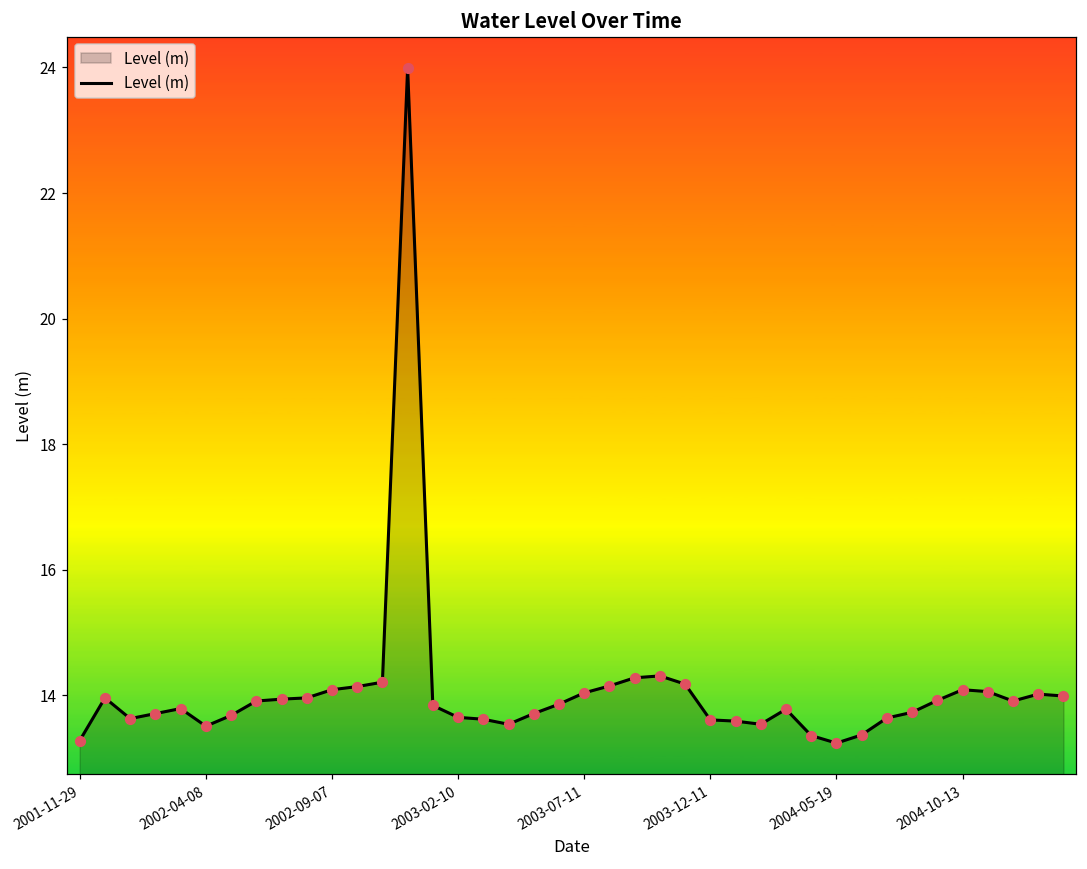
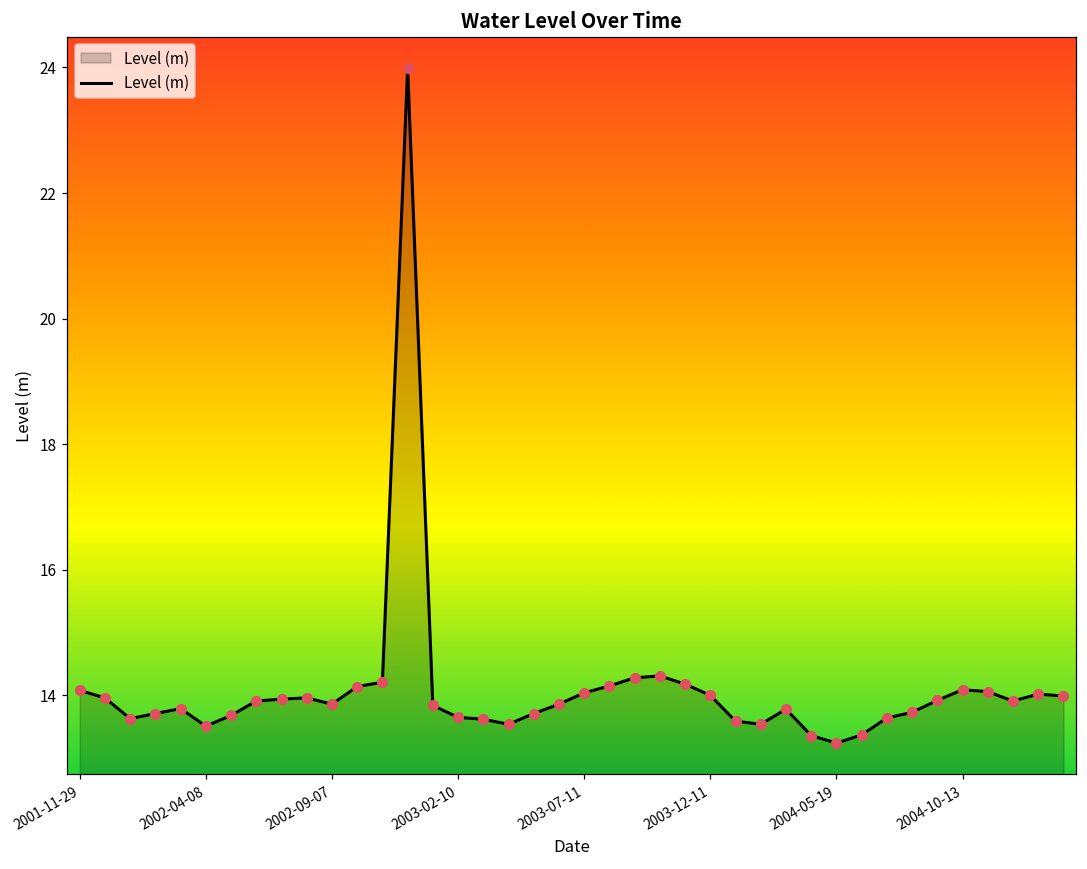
2001-11-29: 13.3 -> 14.1
2002-09-07: 14.1 -> 13.9
2003-12-11: 13.6 -> 14.0
